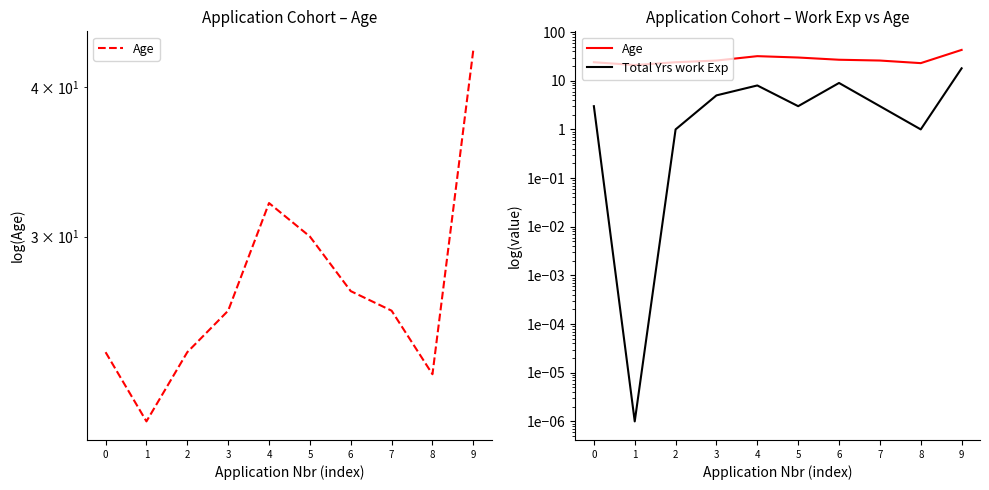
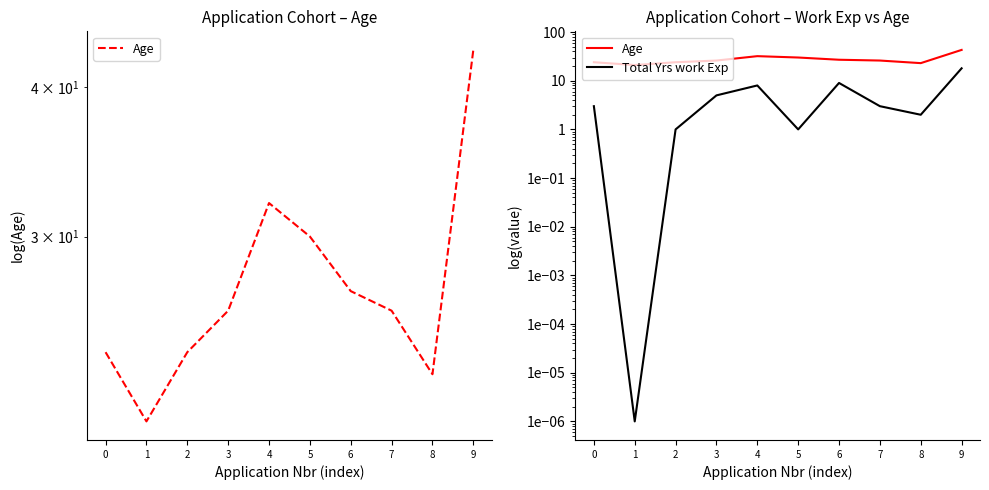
Application Cohort – Work Exp vs Age, Total Yrs work Exp, 5: 3 -> 1.0
Application Cohort – Work Exp vs Age, Total Yrs work Exp, 8: 1.0 -> 2.0
